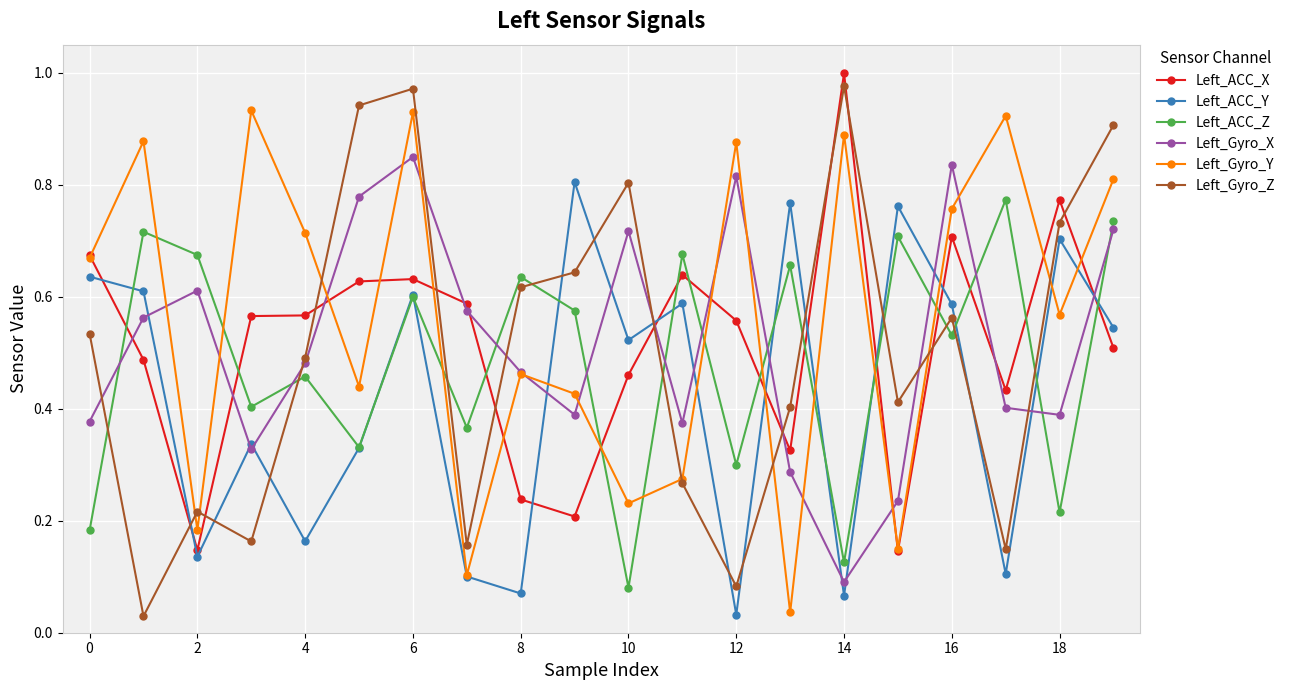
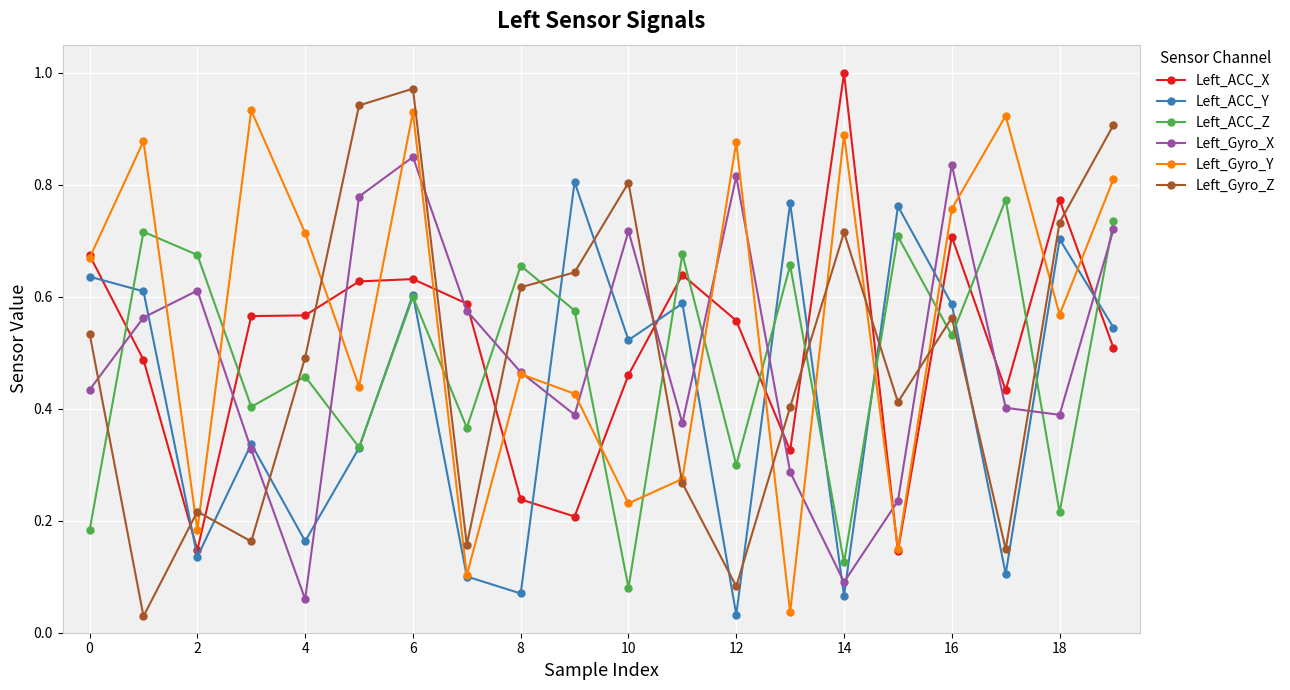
Left_Gyro_X, 0: 0.38 -> 0.43
Left_Gyro_X, 4: 0.48 -> 0.06
Left_ACC_Z, 8: 0.64 -> 0.66
Left_Gyro_Z, 14: 0.98 -> 0.71
